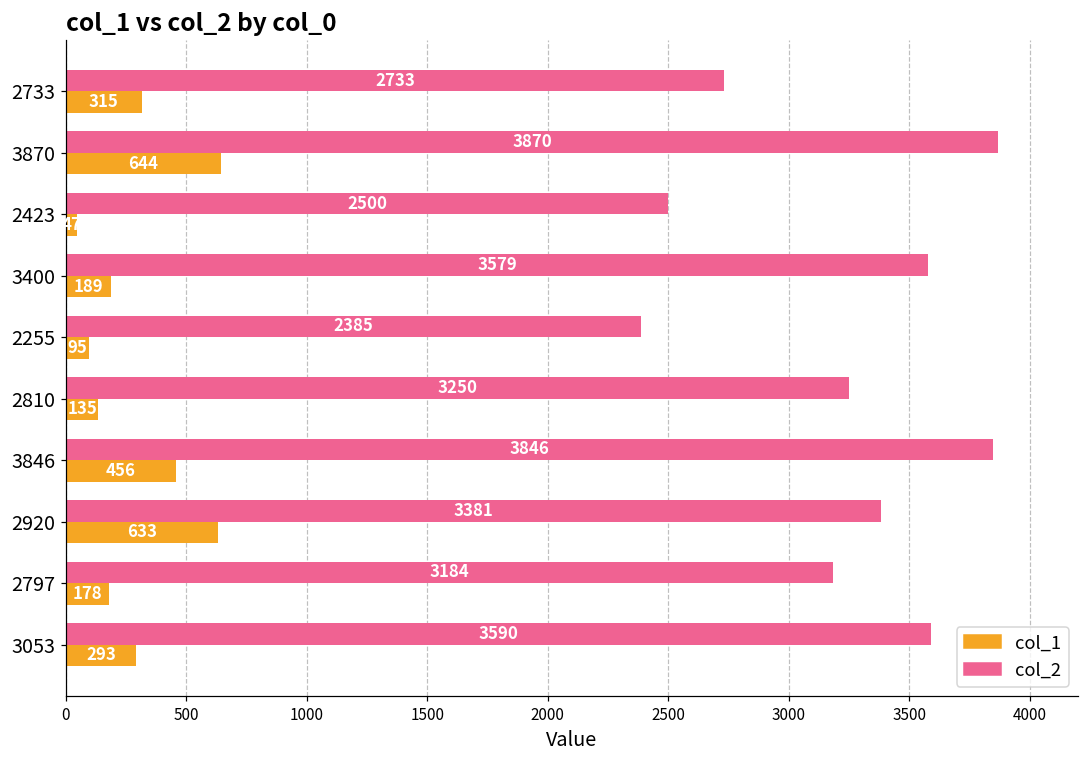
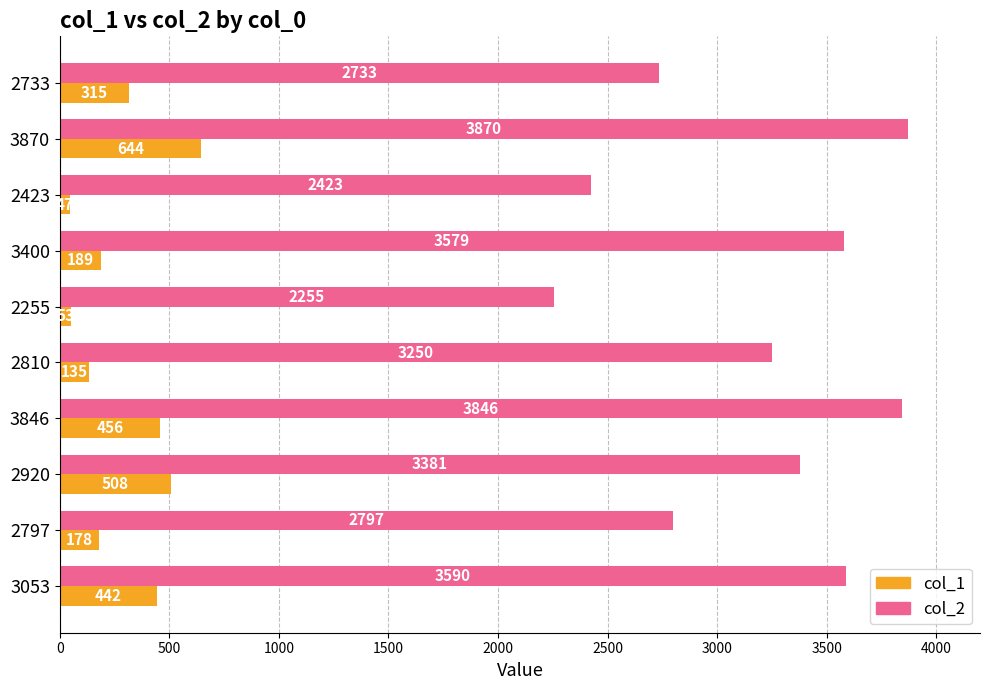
col_2, 2423: 2500 -> 2423
col_2, 2255: 2385 -> 2255
col_1, 2255: 100 -> 50
col_1, 2920: 633 -> 508
col_2, 2797: 3184 -> 2797
col_1, 3053: 293 -> 442
